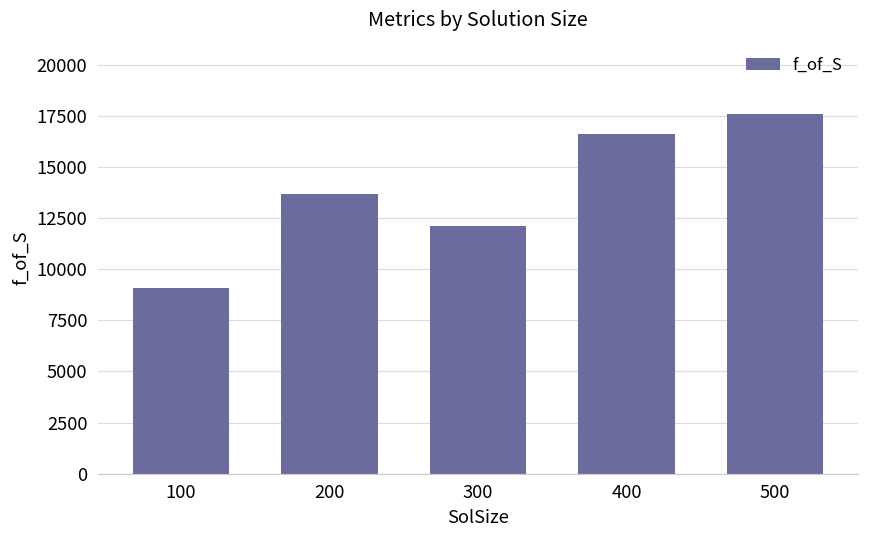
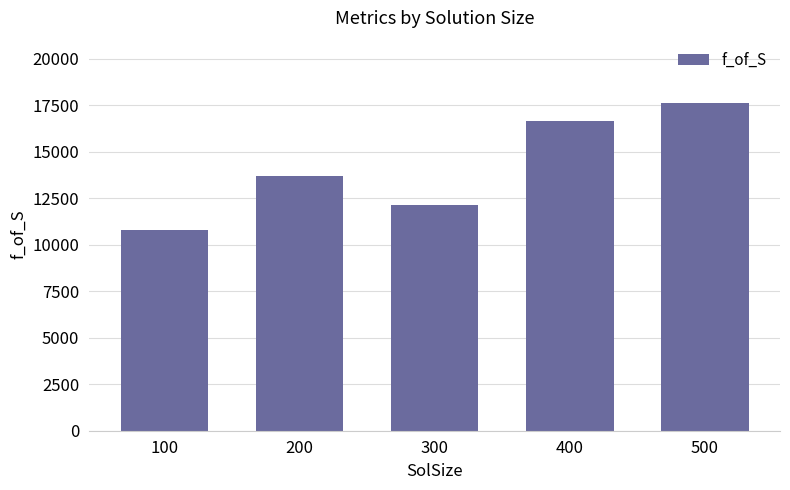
100: 9100 -> 10800
